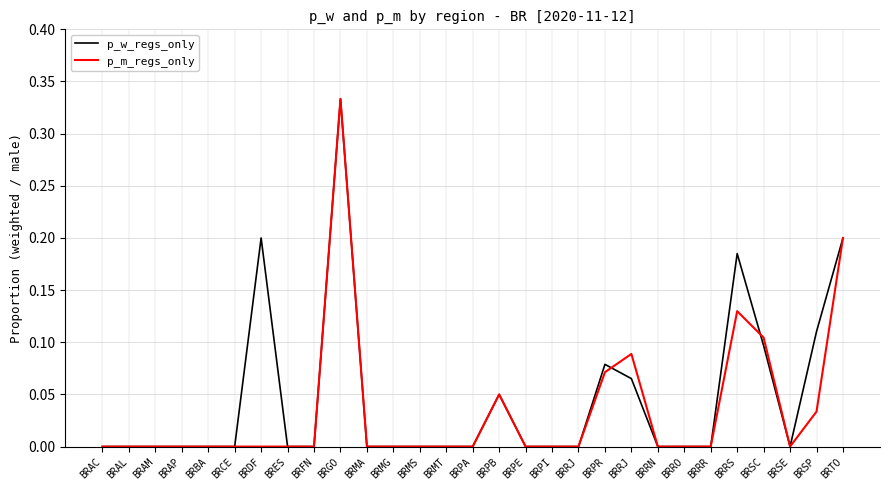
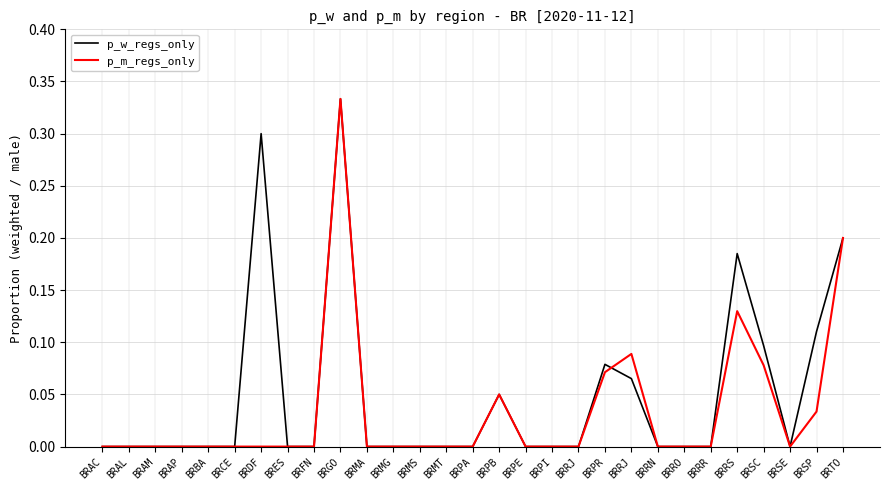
p_w_regs_only, BRDF: 0.2 -> 0.3
p_m_regs_only, BRSC: 0.104 -> 0.078
